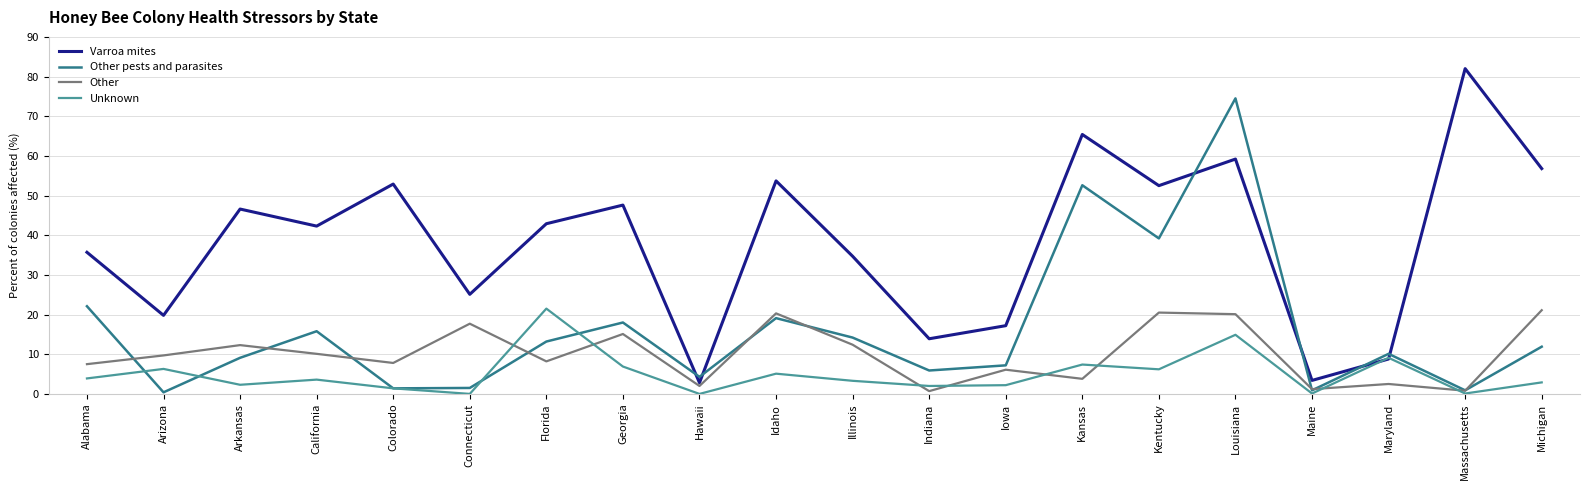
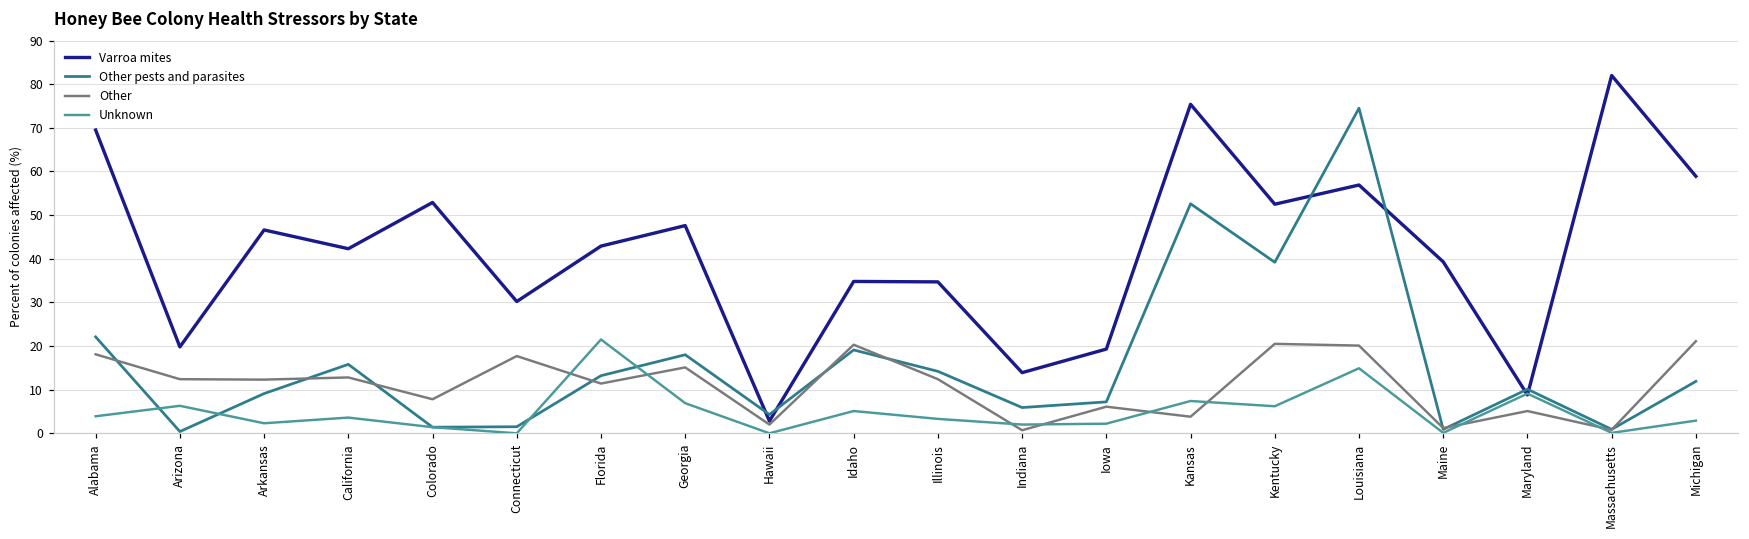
Varroa mites, Alabama: 36 -> 70
Other, Alabama: 8 -> 18
Other, Arizona: 10 -> 12
Other, California: 10 -> 13
Varroa mites, Connecticut: 25 -> 30
Other, Florida: 8 -> 11
Varroa mites, Idaho: 54 -> 35
Varroa mites, Iowa: 17 -> 19
Varroa mites, Kansas: 65 -> 75
Varroa mites, Louisiana: 59 -> 57
Varroa mites, Maine: 3 -> 39
Other, Maryland: 3 -> 5
Varroa mites, Michigan: 57 -> 59
